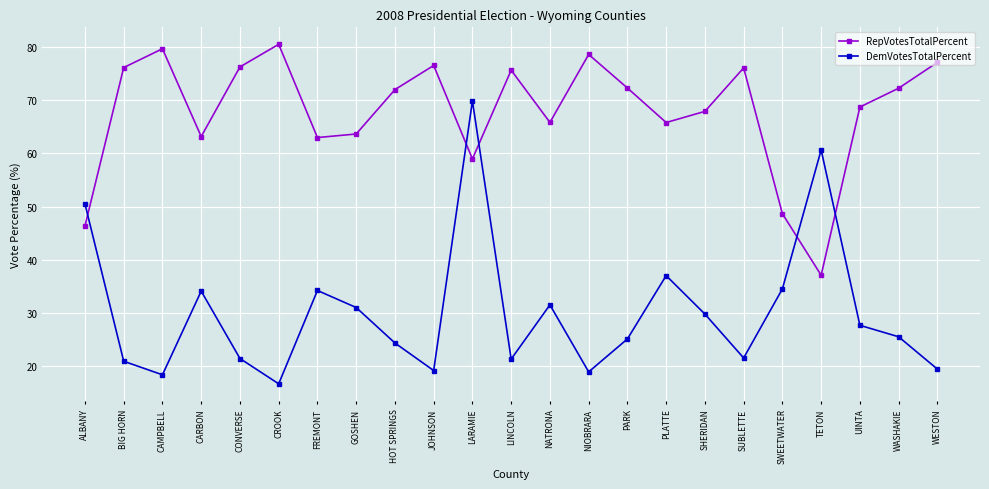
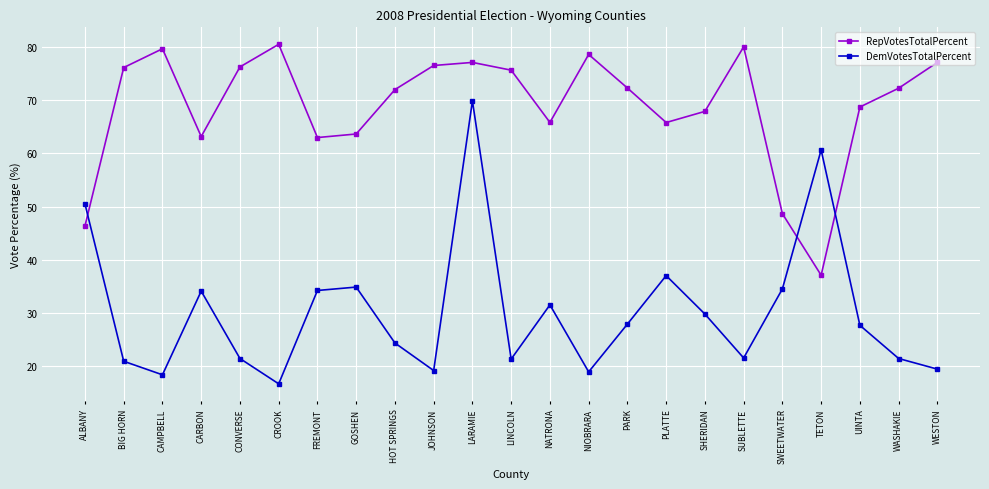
DemVotesTotalPercent, GOSHEN: 31 -> 35
RepVotesTotalPercent, LARAMIE: 59 -> 77
DemVotesTotalPercent, PARK: 25 -> 28
RepVotesTotalPercent, SUBLETTE: 76 -> 80
DemVotesTotalPercent, WASHAKIE: 25 -> 21
